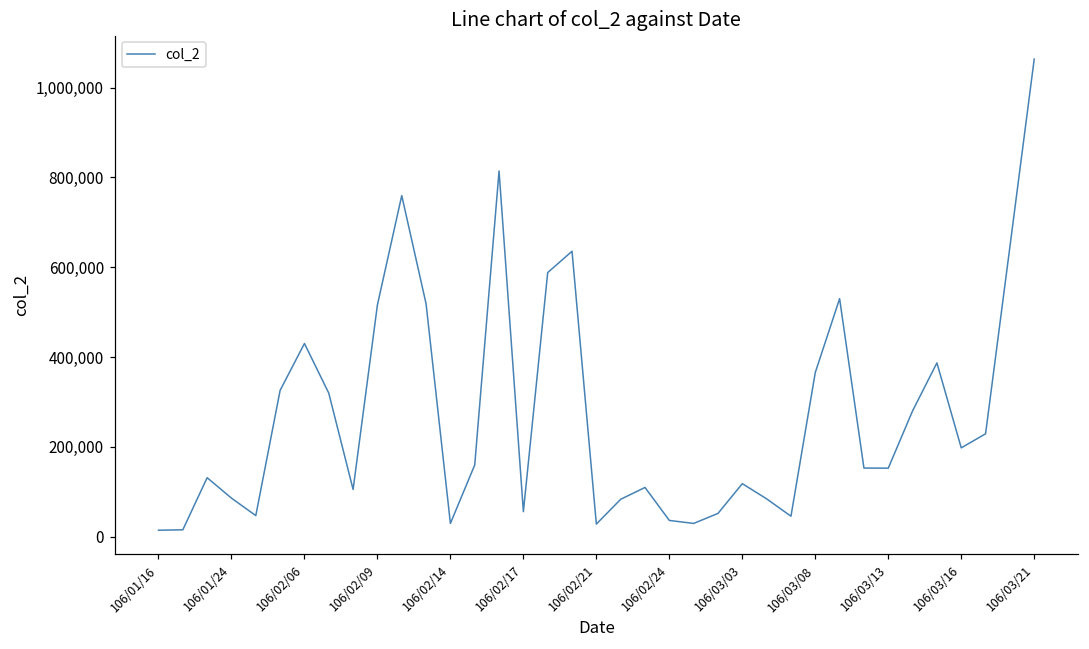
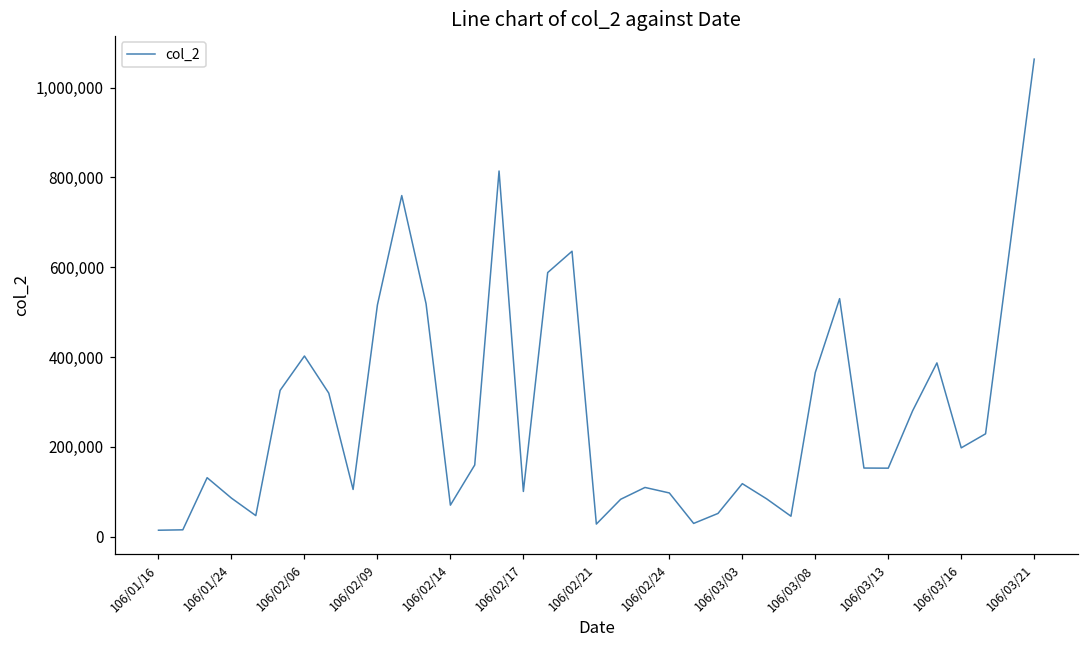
106/02/06: 430,000 -> 400,000
106/02/14: 30,000 -> 70,000
106/02/17: 60,000 -> 100,000
106/02/24: 40,000 -> 100,000
